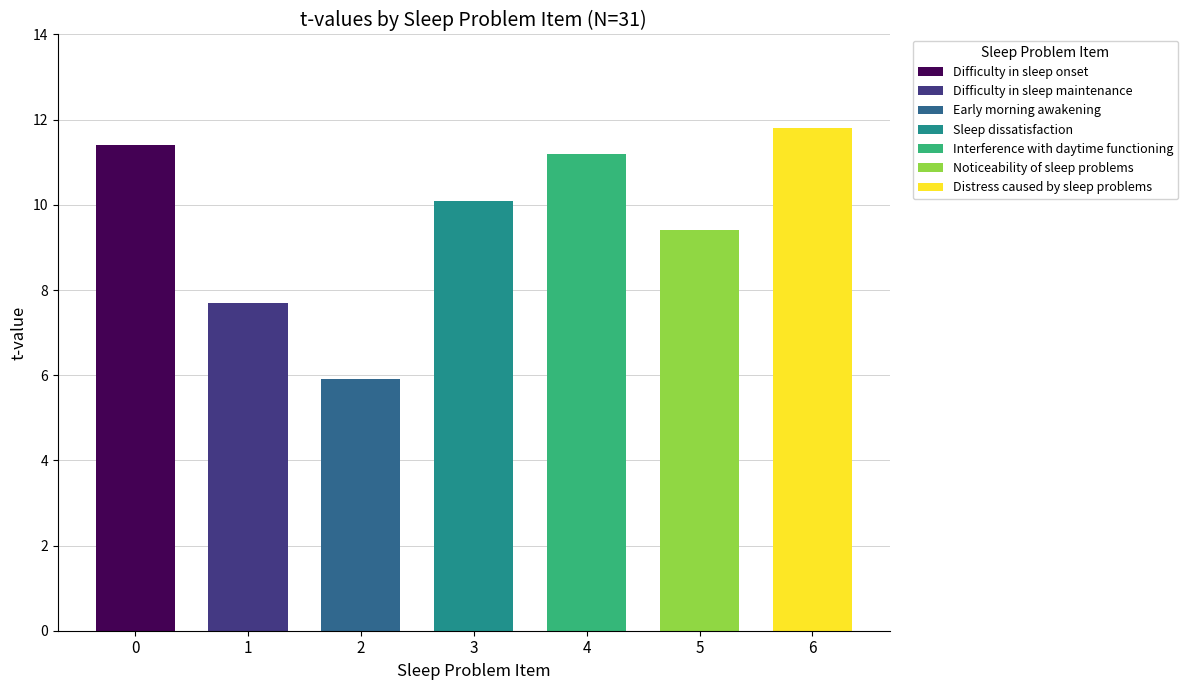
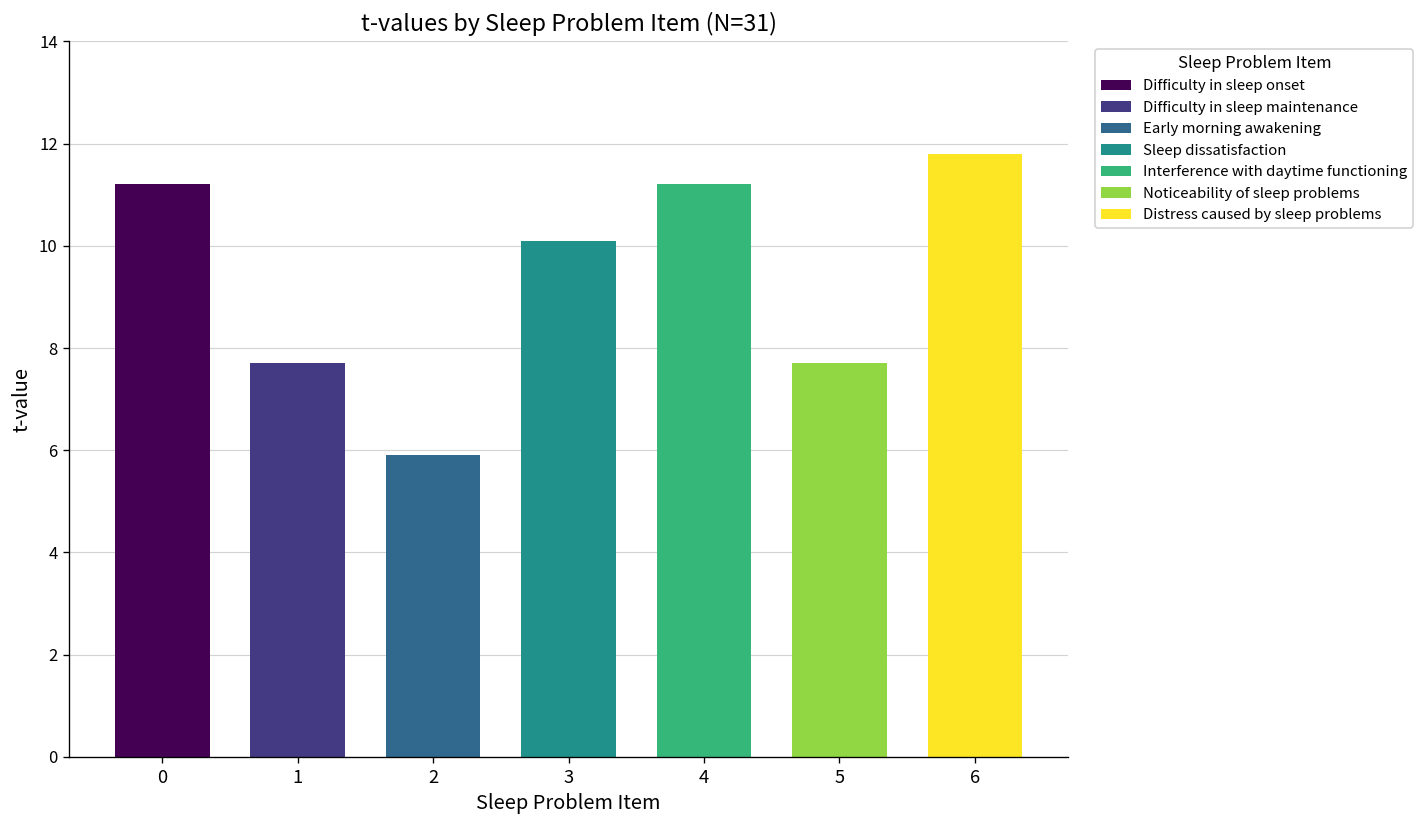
0: 11.4 -> 11.2
5: 9.4 -> 7.7
